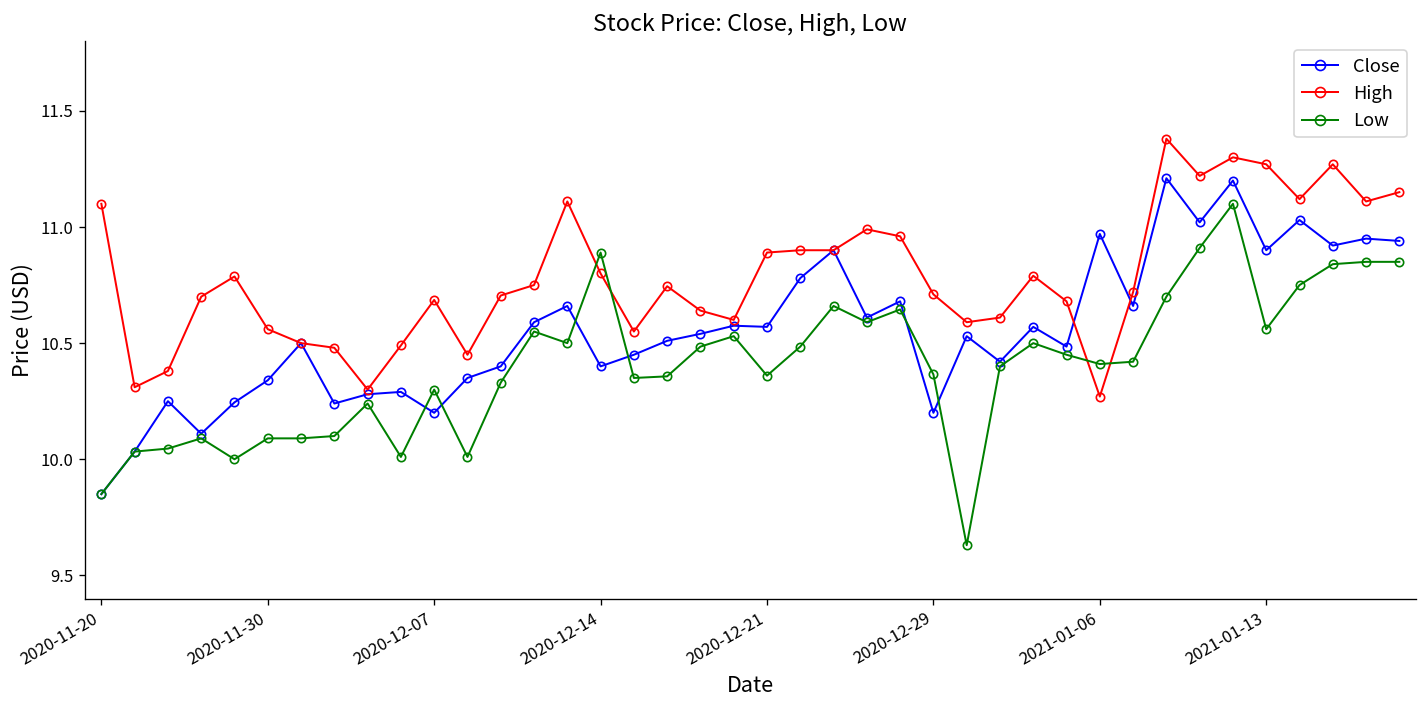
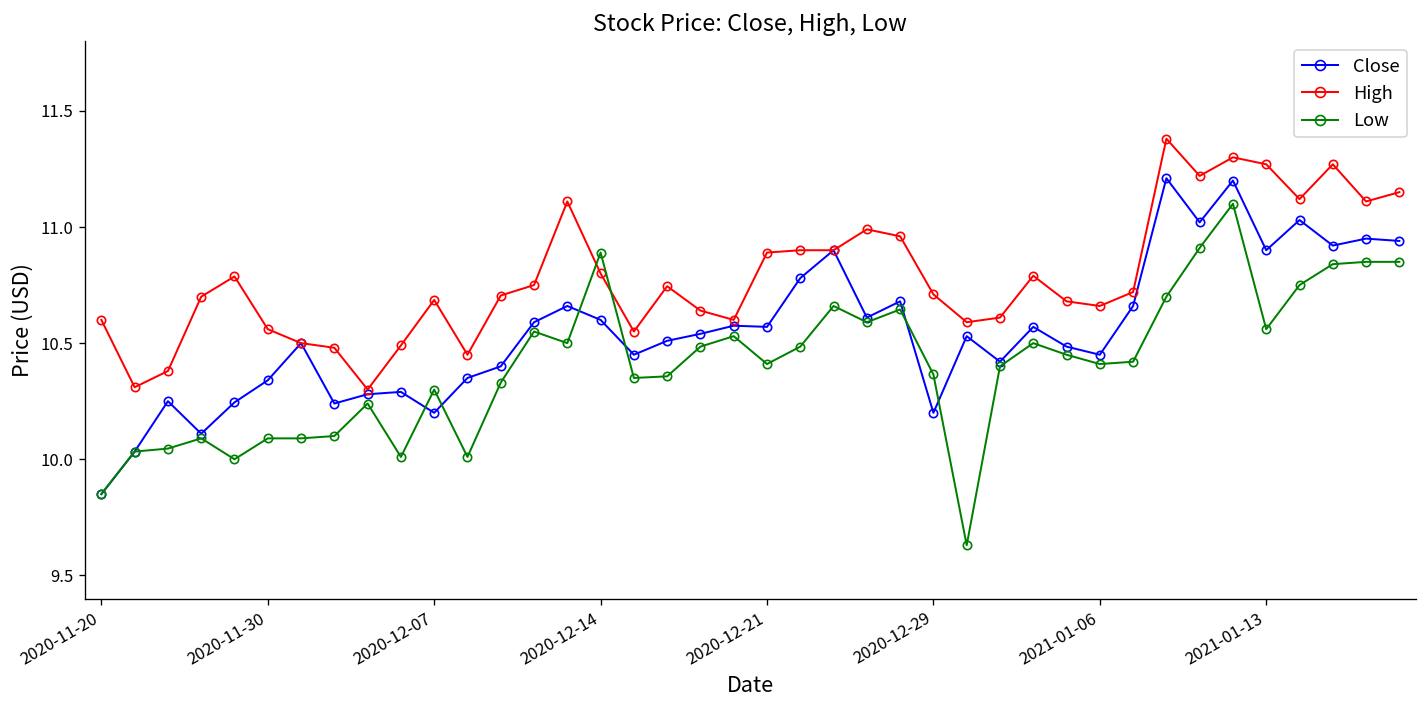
High, 2020-11-20: 11.1 -> 10.6
Close, 2020-12-14: 10.4 -> 10.6
Low, 2020-12-21: 10.36 -> 10.41
Close, 2021-01-06: 10.97 -> 10.45
High, 2021-01-06: 10.27 -> 10.66
